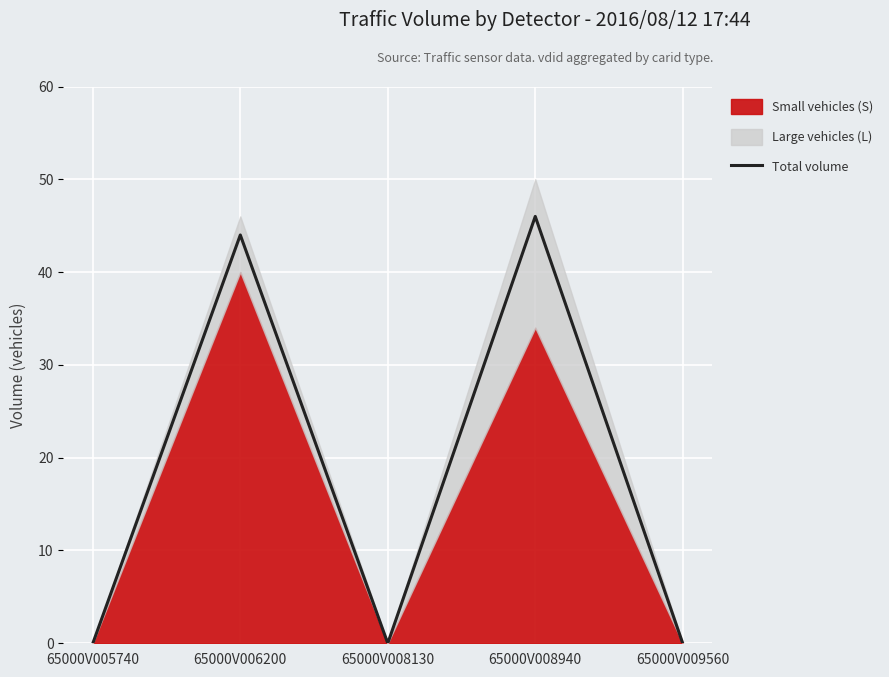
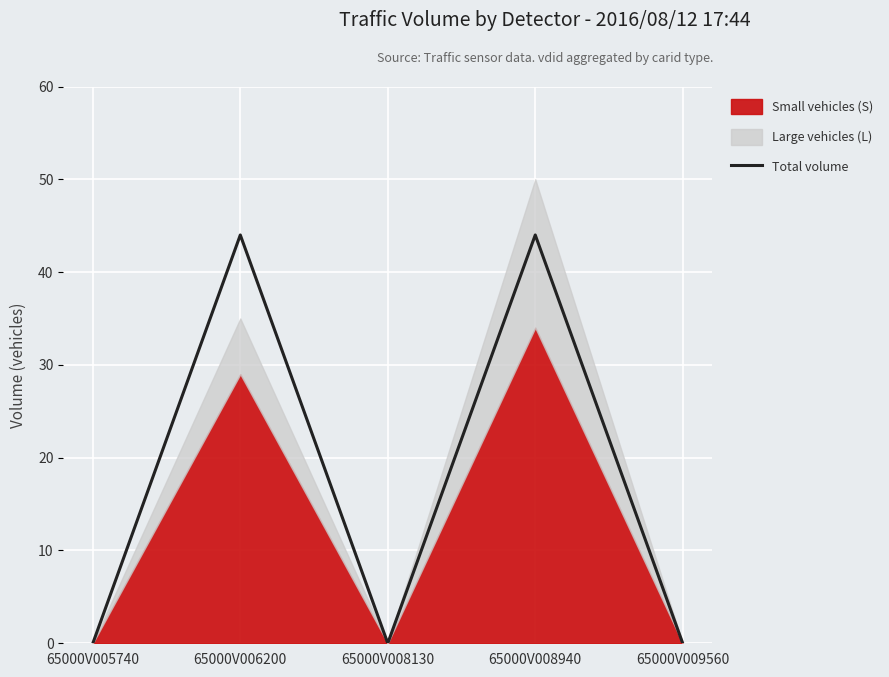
Small vehicles (S), 65000V006200: 40 -> 29
Total volume, 65000V008940: 46 -> 44
